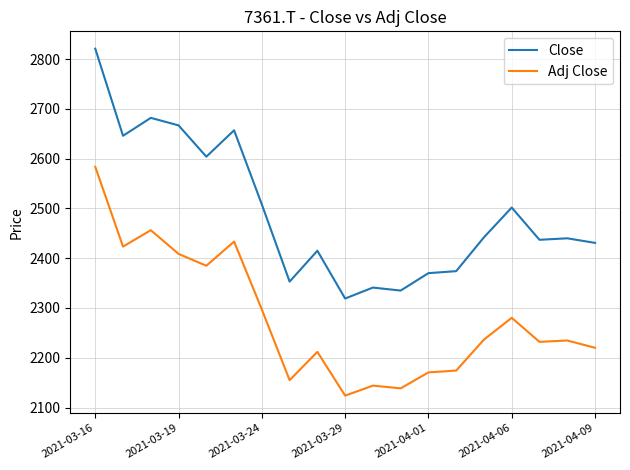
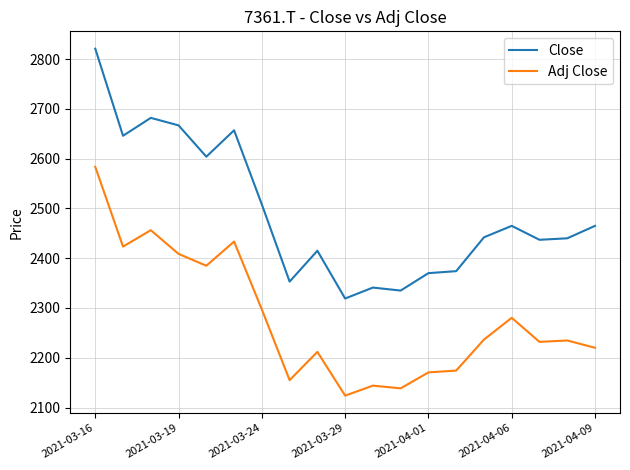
Close, 2021-04-06: 2500 -> 2470
Close, 2021-04-09: 2430 -> 2470
